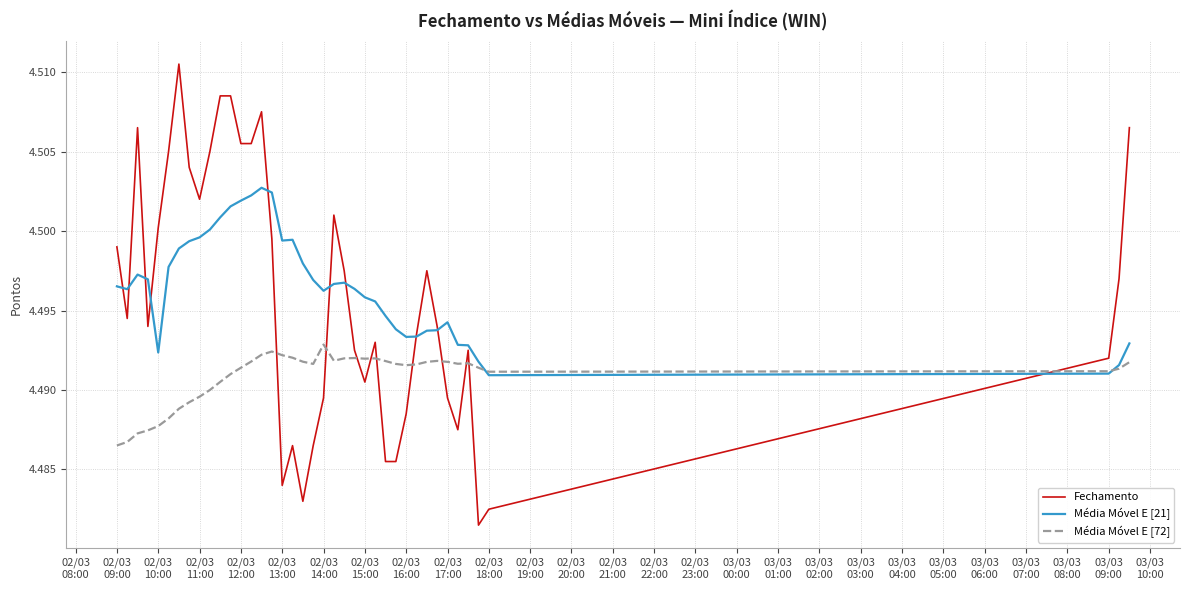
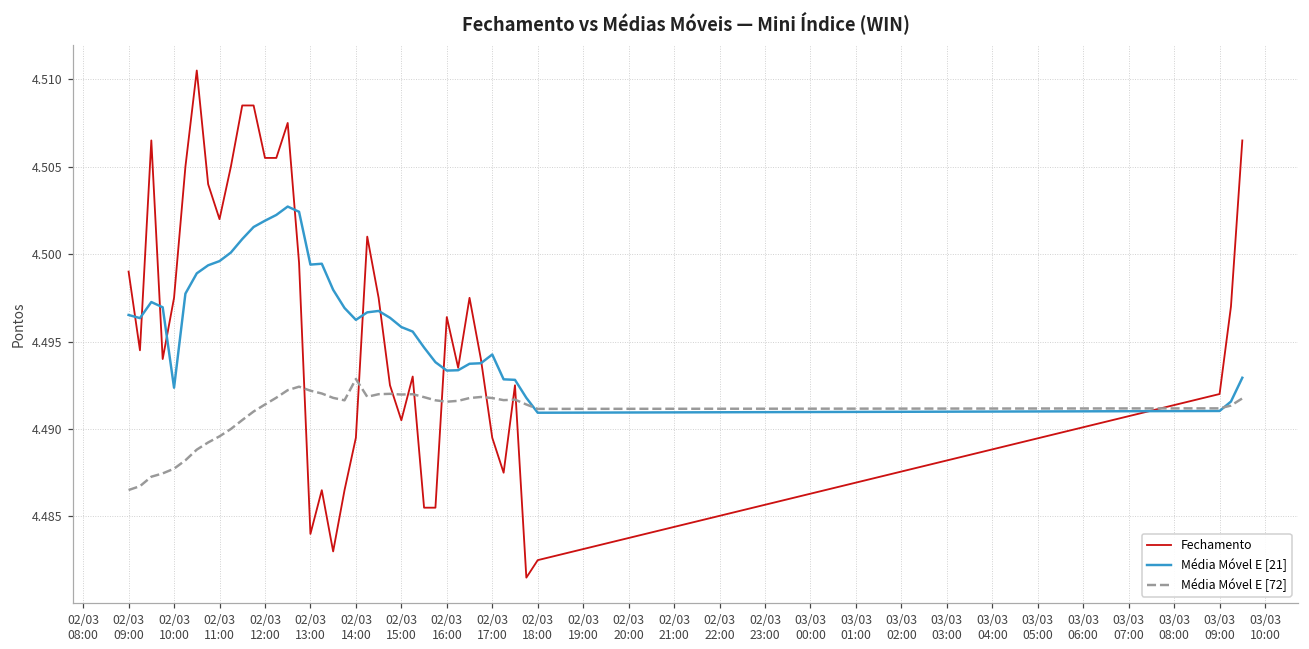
Fechamento, 02/03 10:00: 4.5002 -> 4.4975
Fechamento, 02/03 16:00: 4.4885 -> 4.4964
